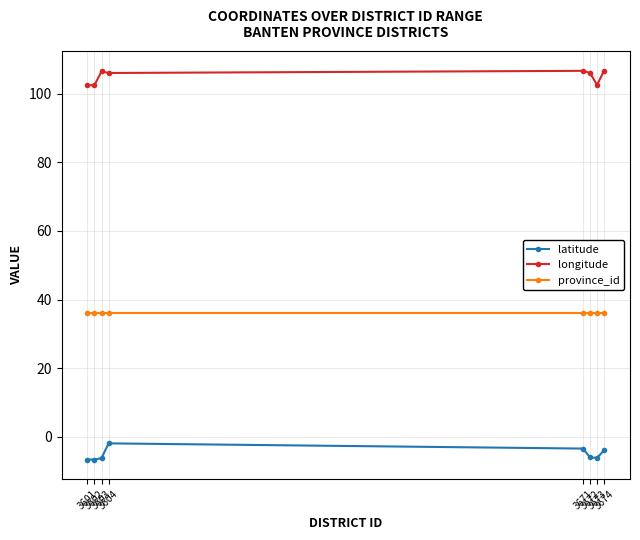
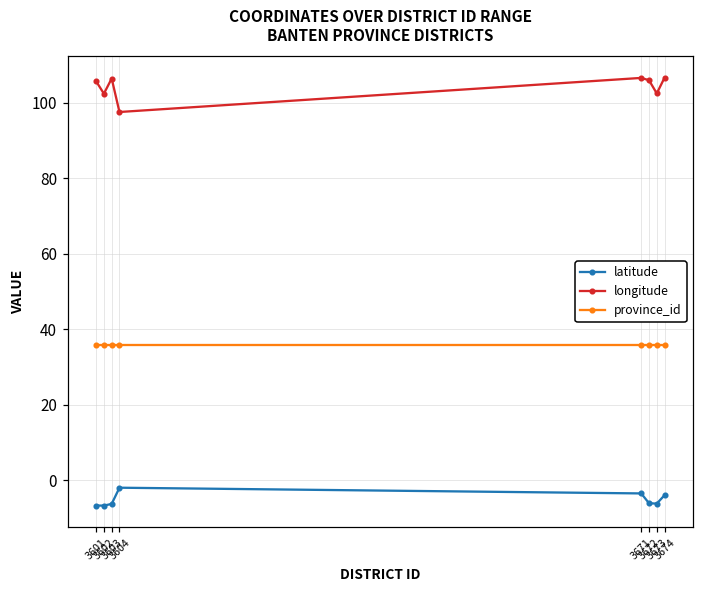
longitude, 3601: 102 -> 106
longitude, 3604: 106 -> 98
